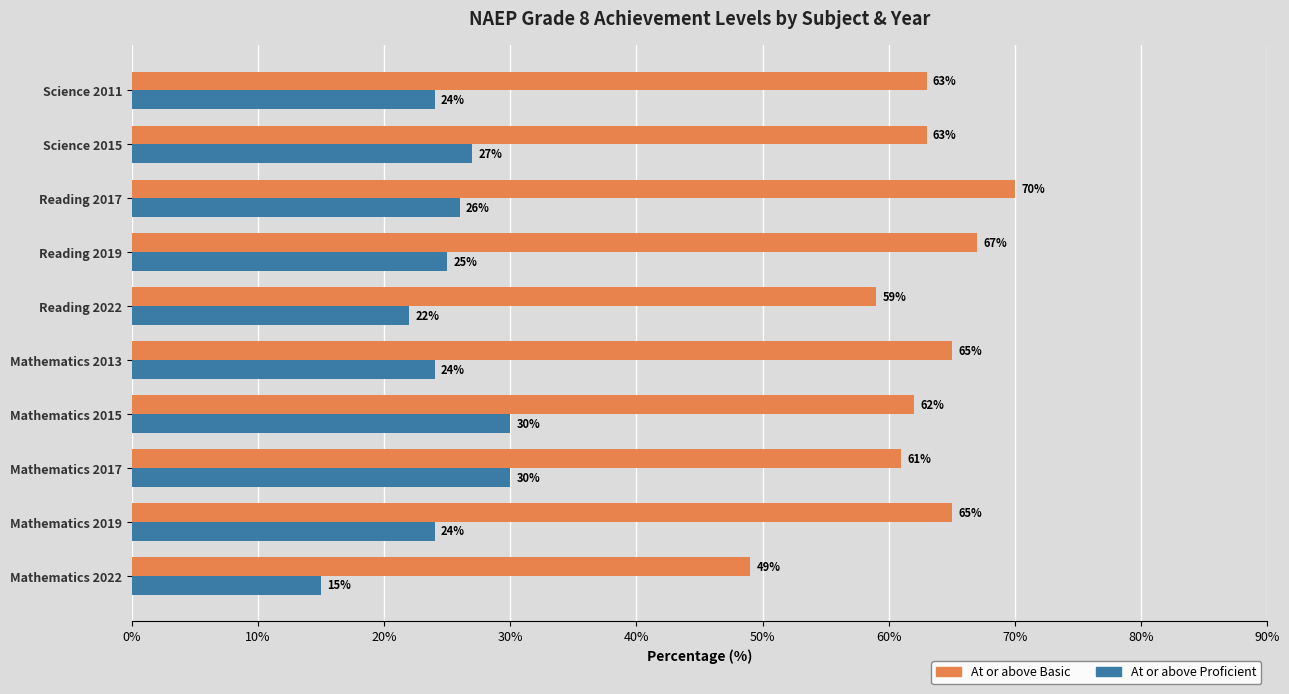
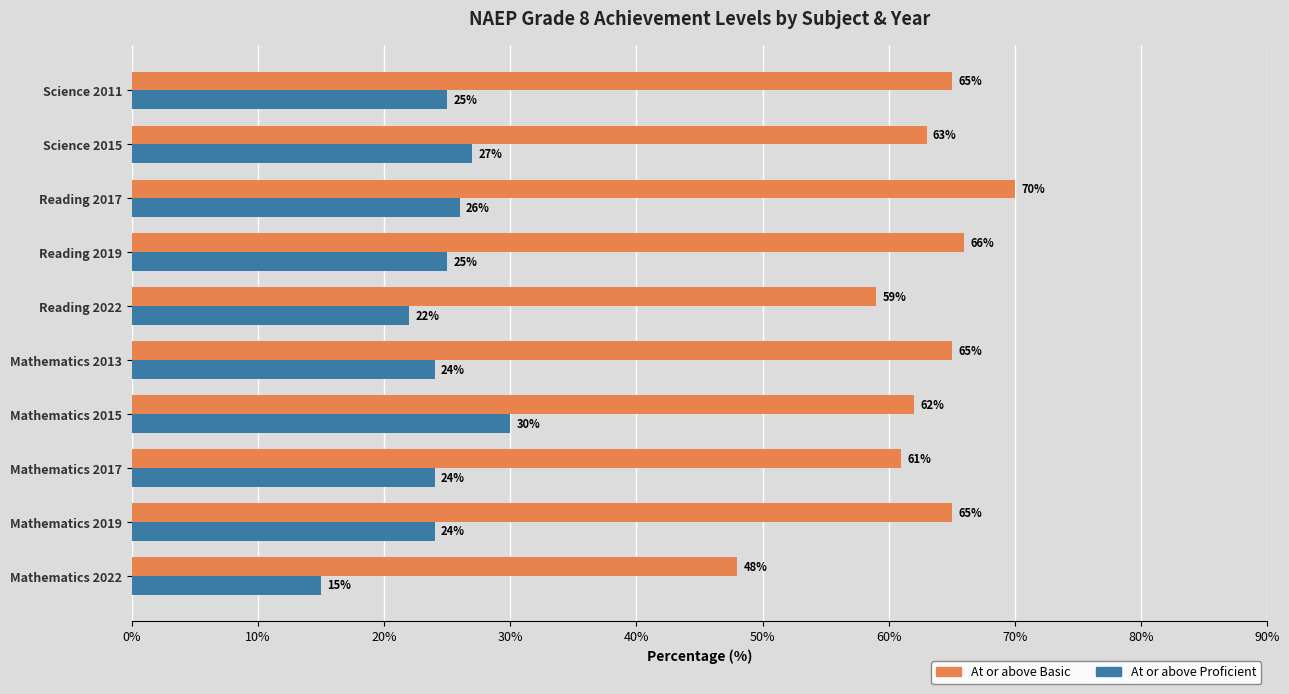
At or above Basic, Science 2011: 63% -> 65%
At or above Proficient, Science 2011: 24% -> 25%
At or above Basic, Reading 2019: 67% -> 66%
At or above Proficient, Mathematics 2017: 30% -> 24%
At or above Basic, Mathematics 2022: 49% -> 48%
